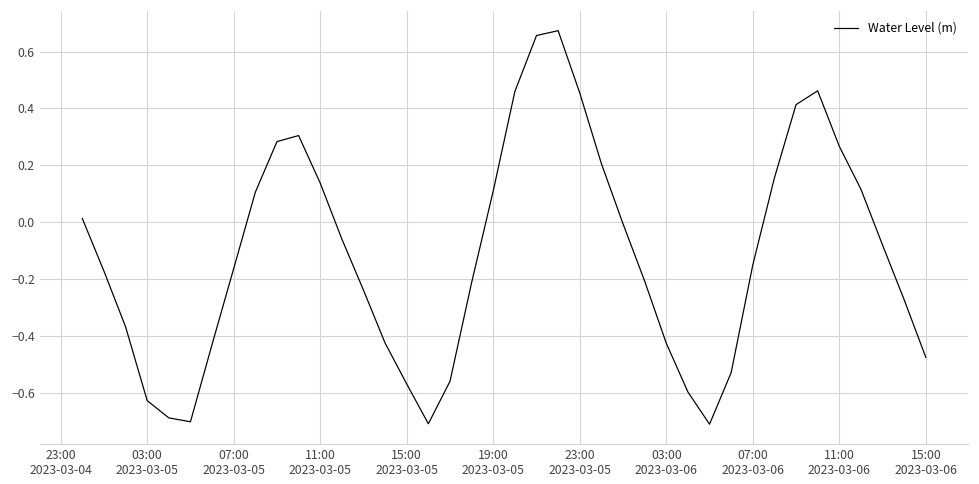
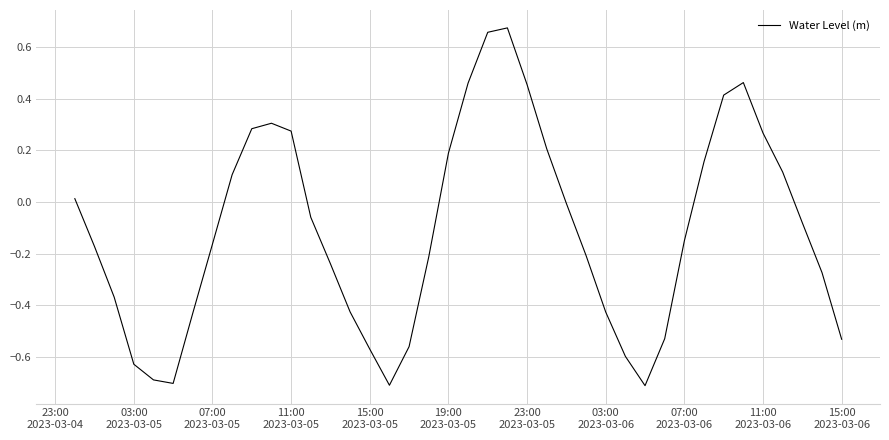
11:00 2023-03-05: 0.14 -> 0.27
19:00 2023-03-05: 0.11 -> 0.19
15:00 2023-03-06: -0.48 -> -0.53
